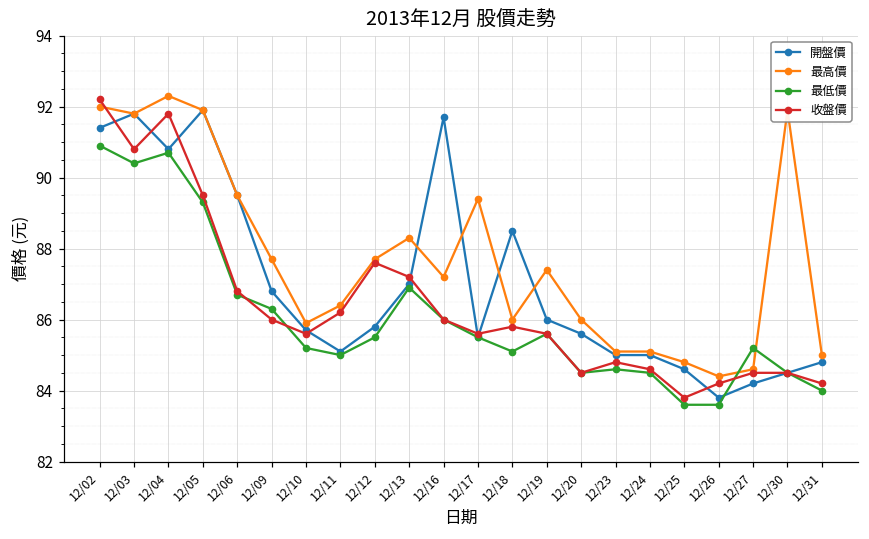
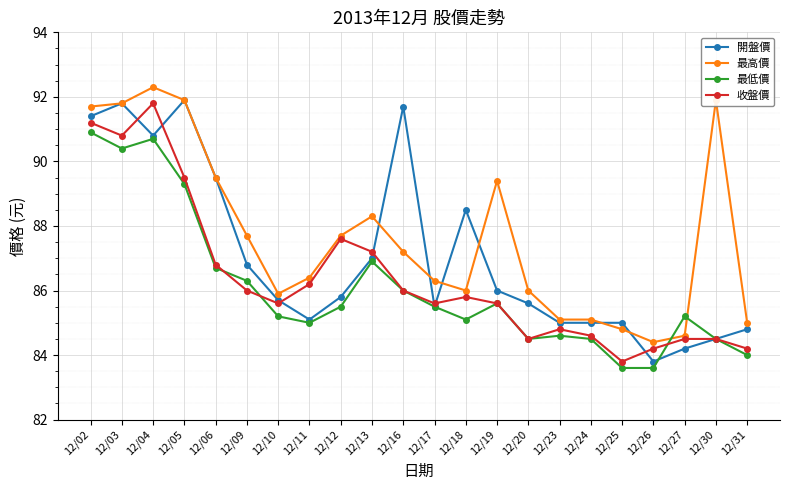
最高價, 12/02: 92.0 -> 91.7
收盤價, 12/02: 92.2 -> 91.2
最高價, 12/17: 89.4 -> 86.3
最高價, 12/19: 87.4 -> 89.4
開盤價, 12/25: 84.6 -> 85.0
